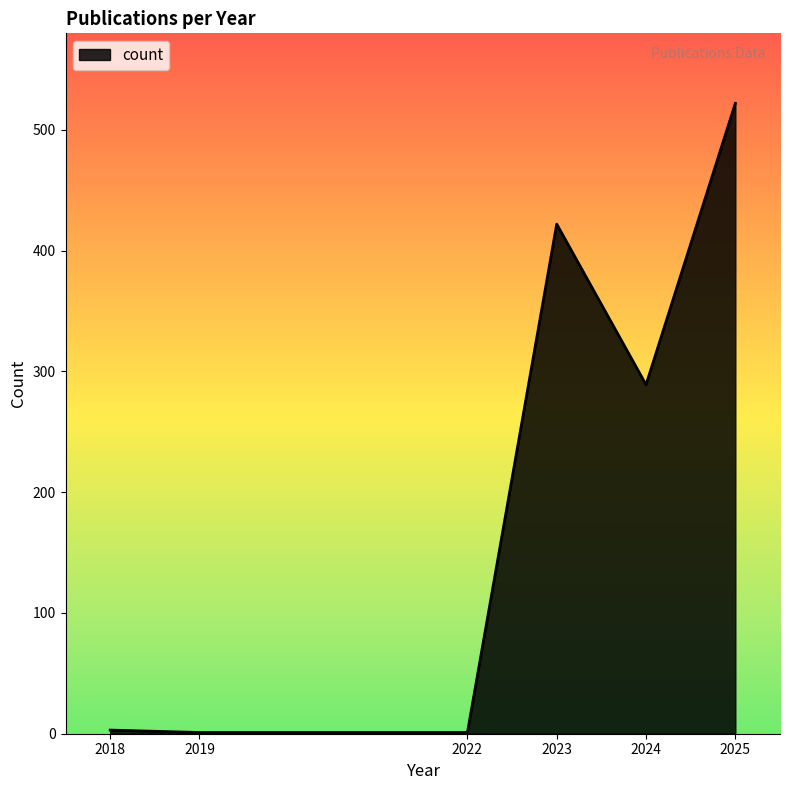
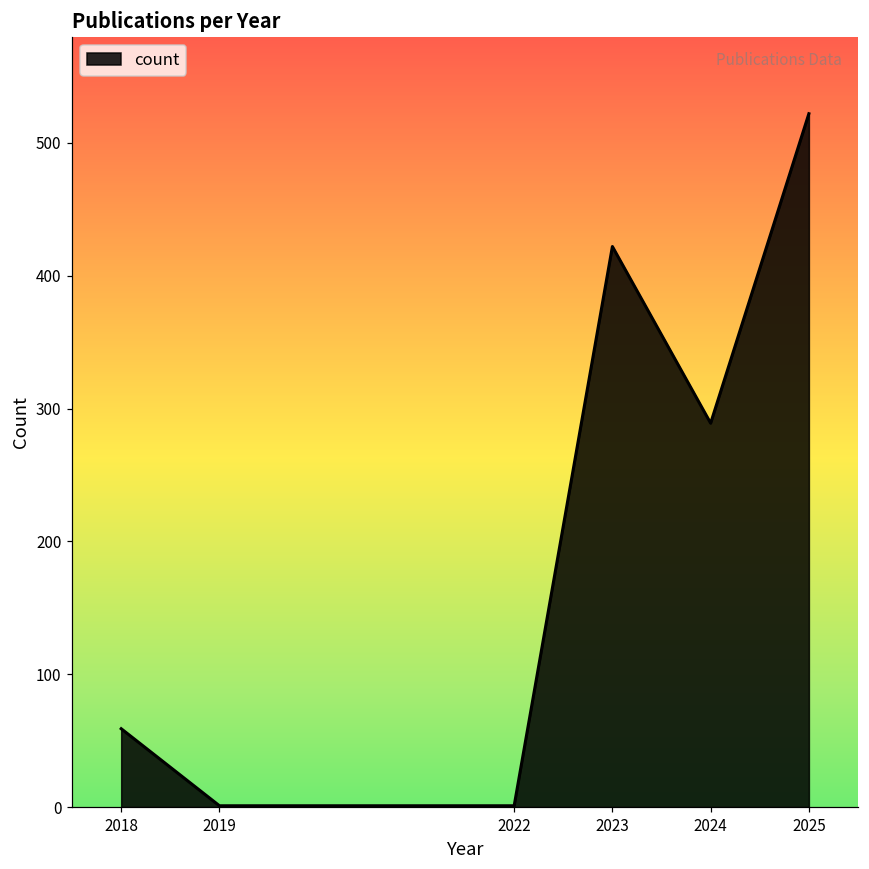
2018: 3 -> 59
